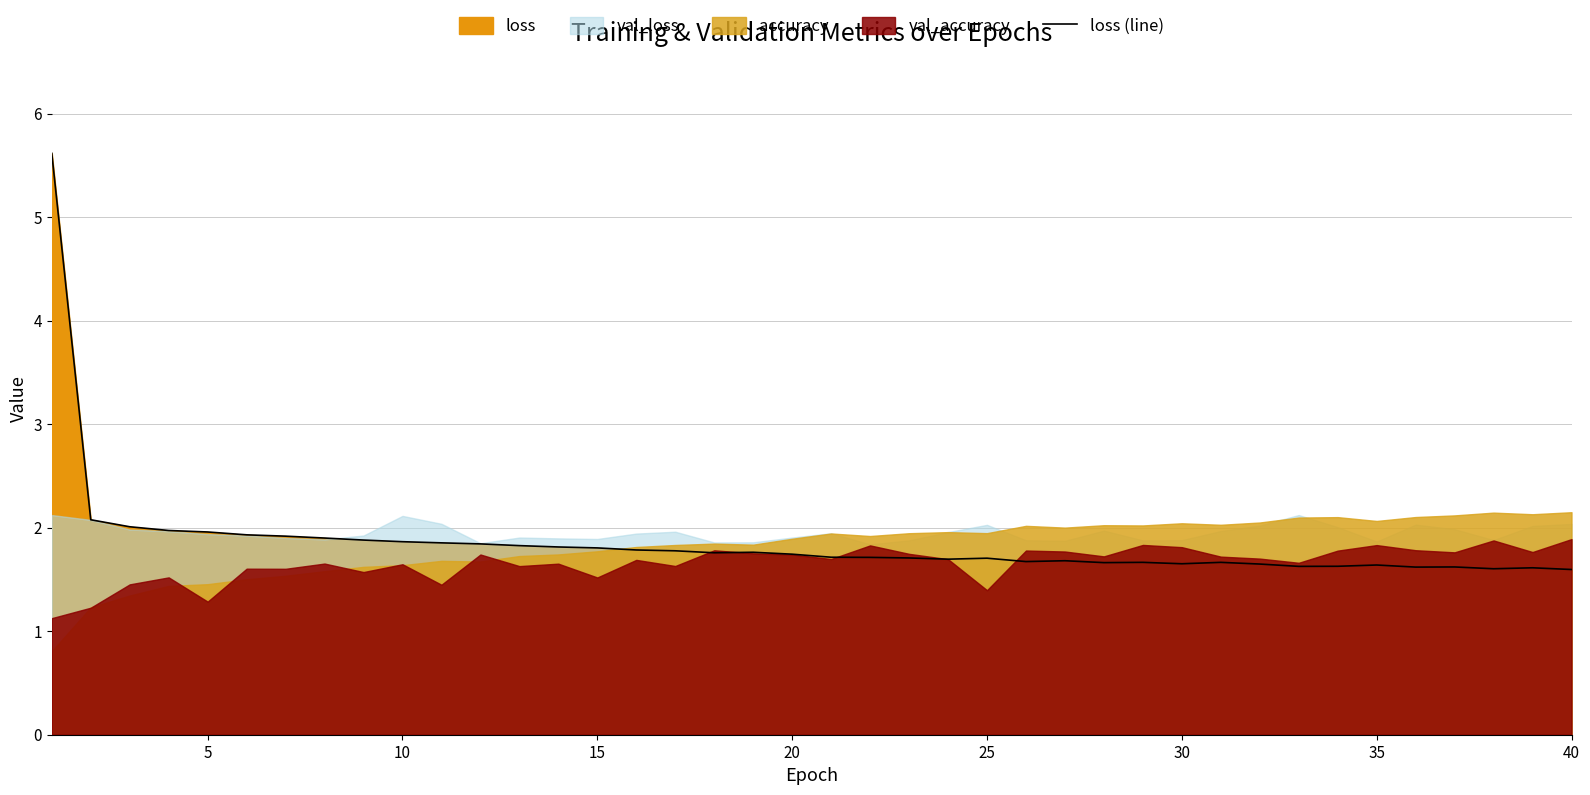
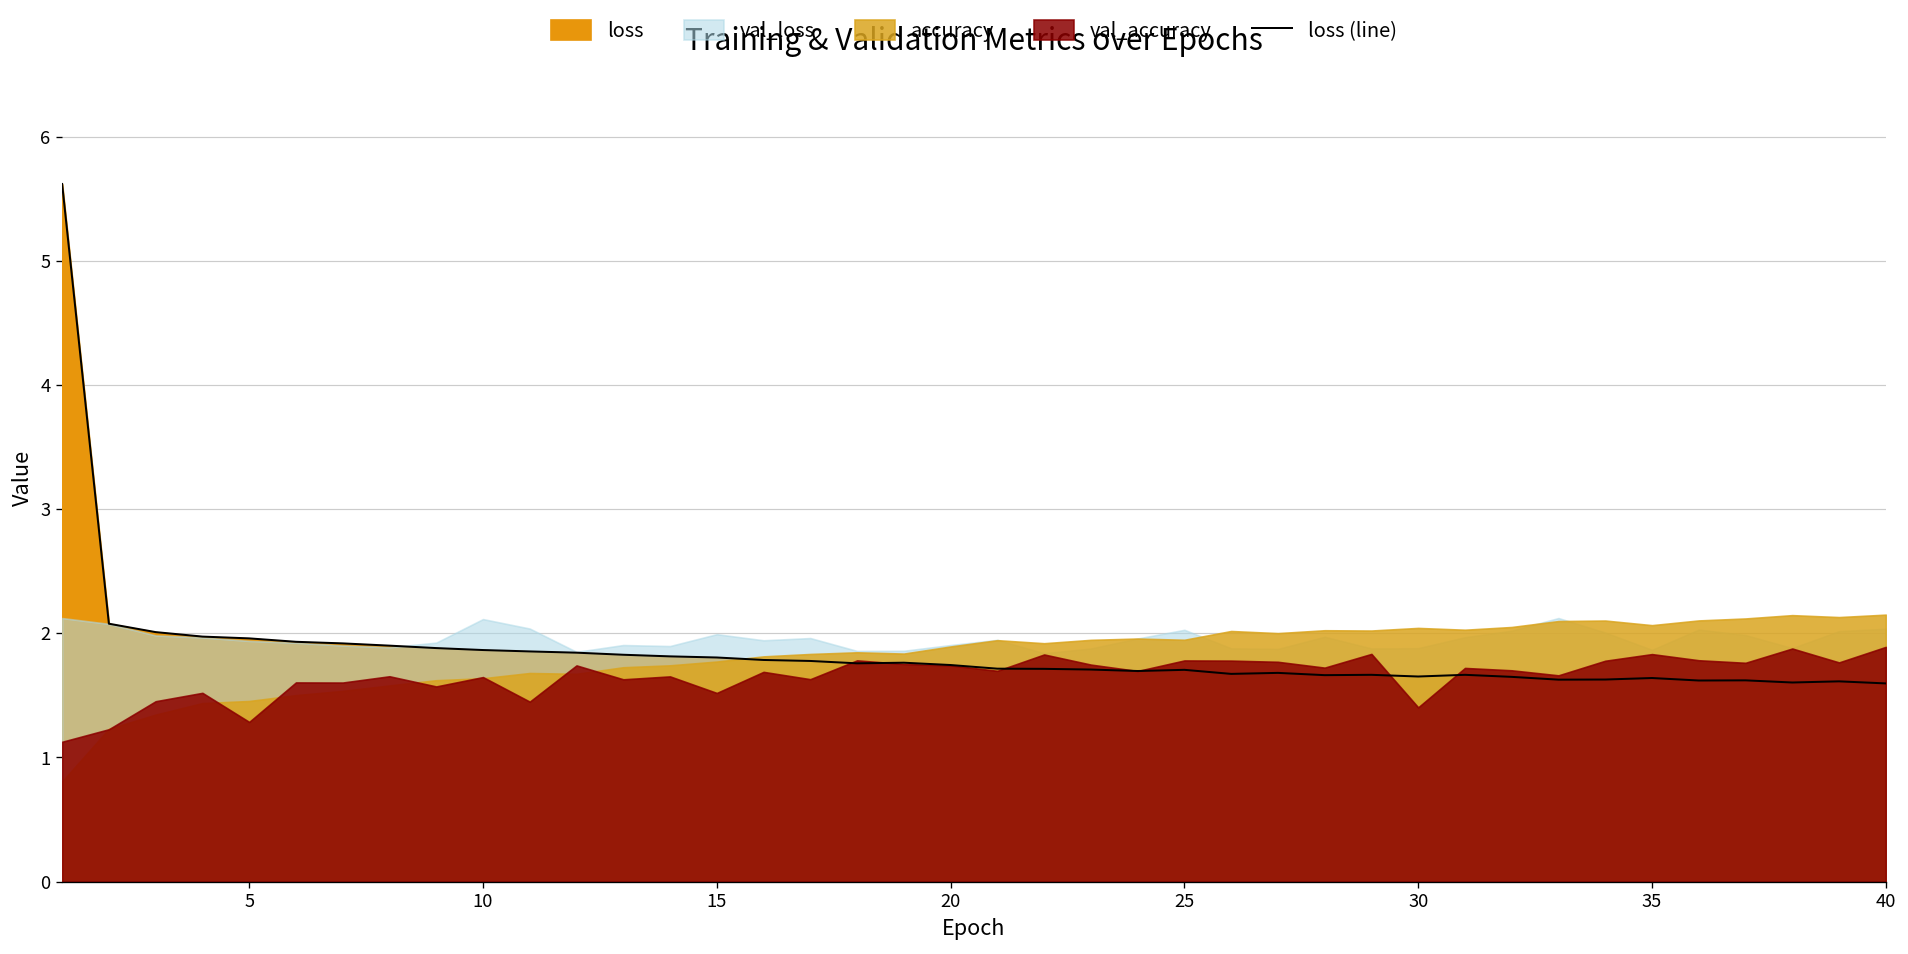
val_loss, 15: 1.89 -> 1.99
val_accuracy, 25: 1.40 -> 1.78
val_accuracy, 30: 1.81 -> 1.40
